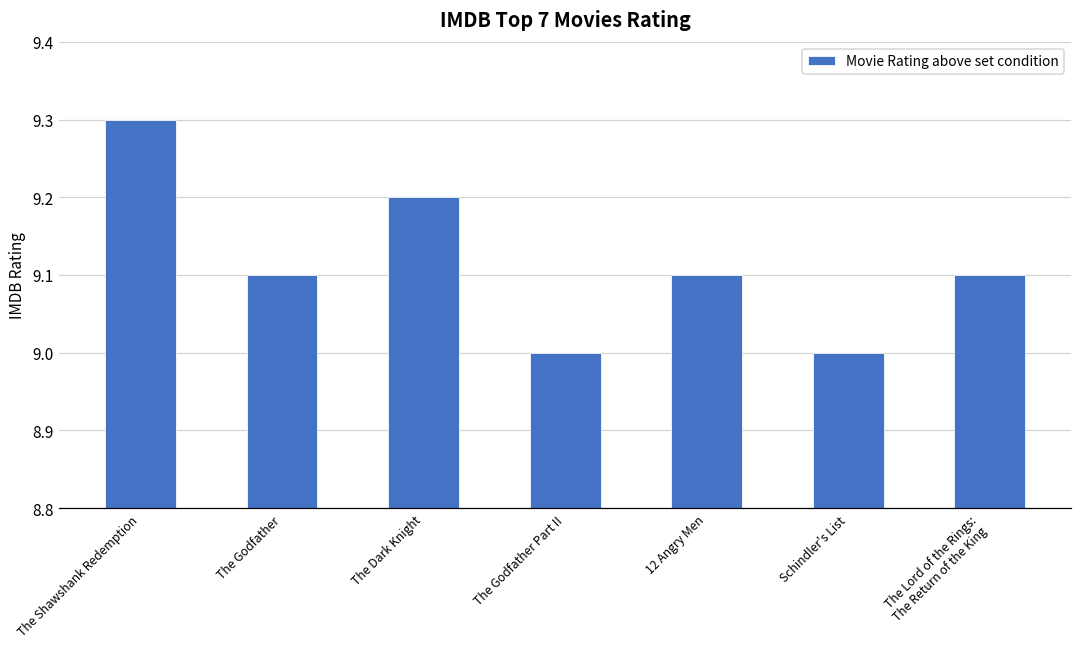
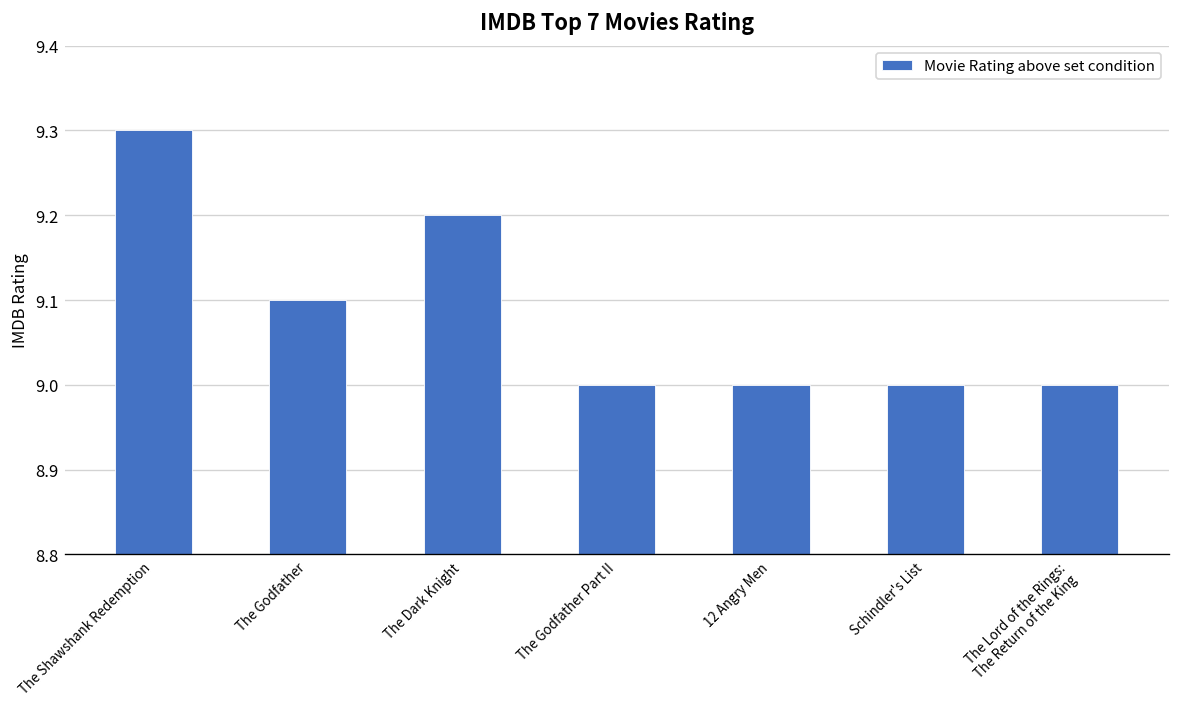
12 Angry Men: 9.1 -> 9.0
The Lord of the Rings: The Return of the King: 9.1 -> 9.0
